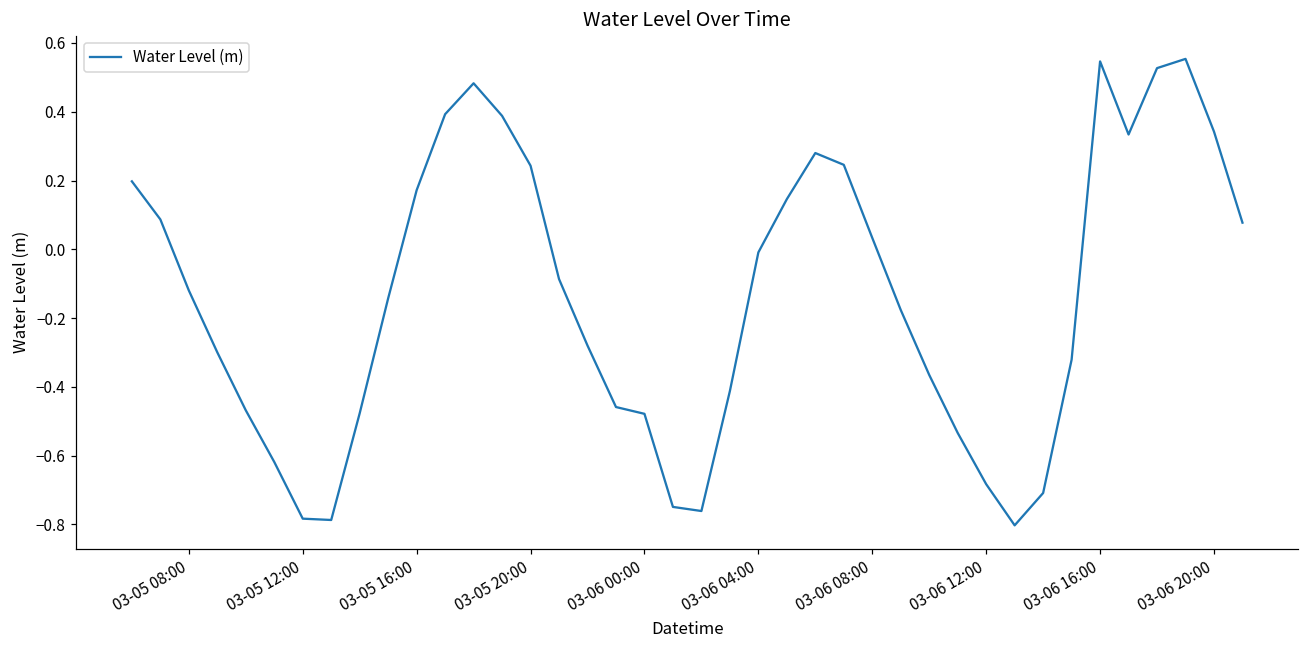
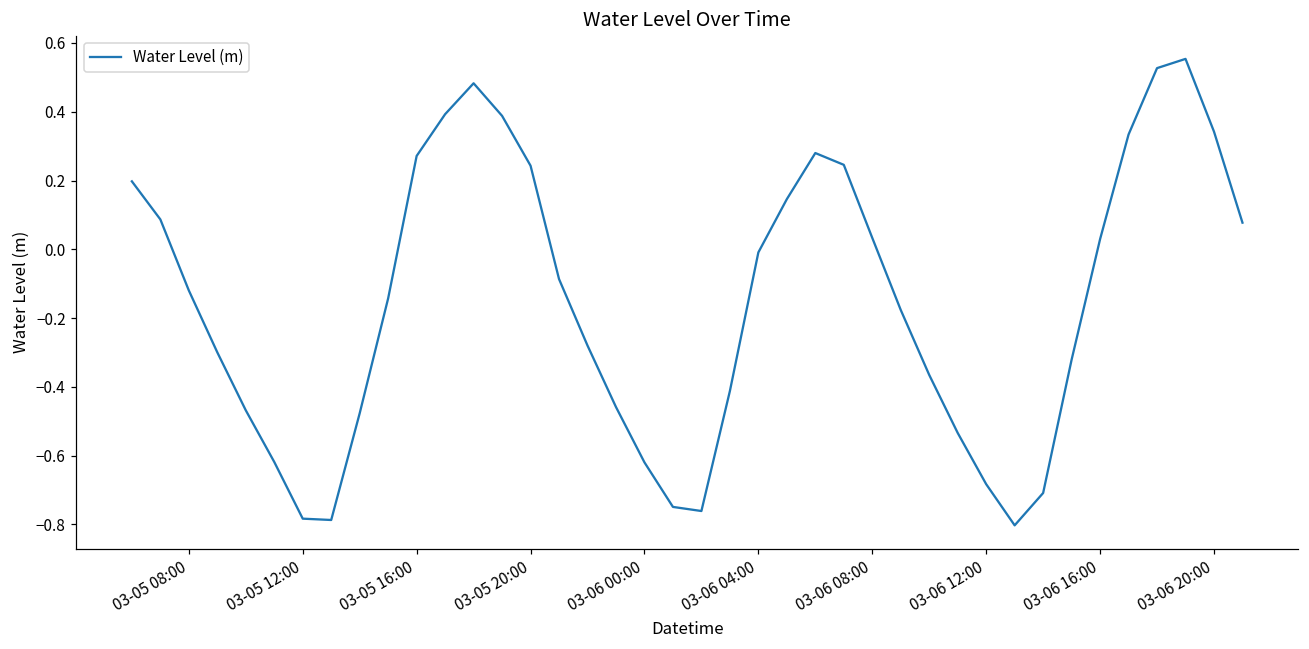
03-05 16:00: 0.17 -> 0.27
03-06 00:00: -0.48 -> -0.62
03-06 16:00: 0.55 -> 0.03
